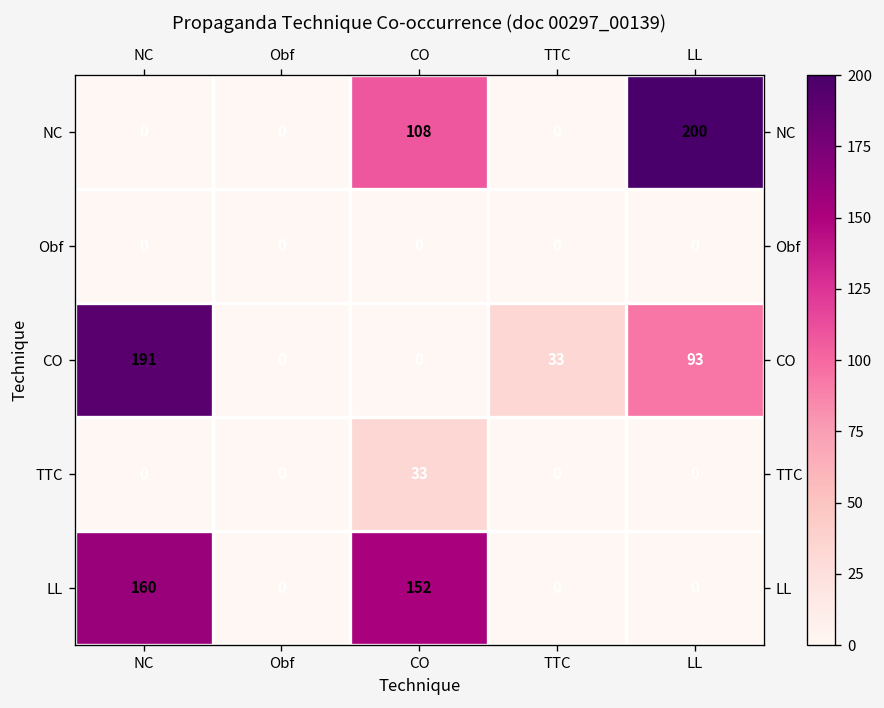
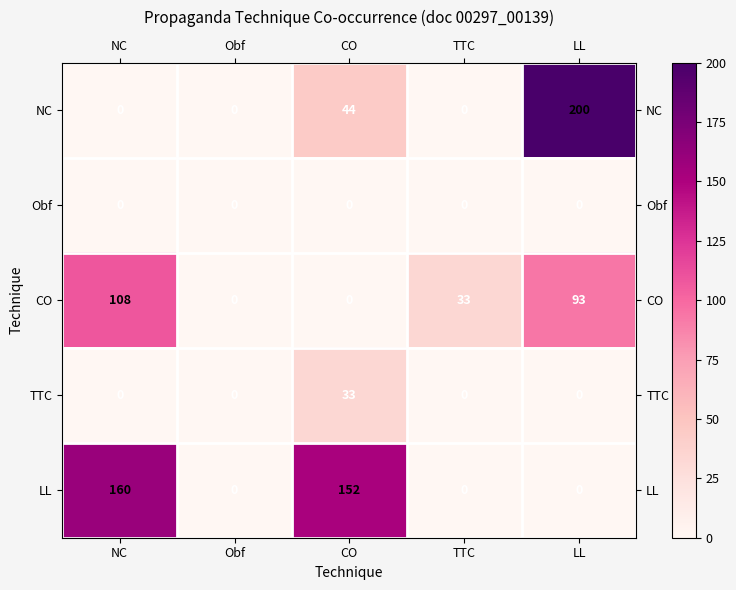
NC, CO: 108 -> 44
CO, NC: 191 -> 108
